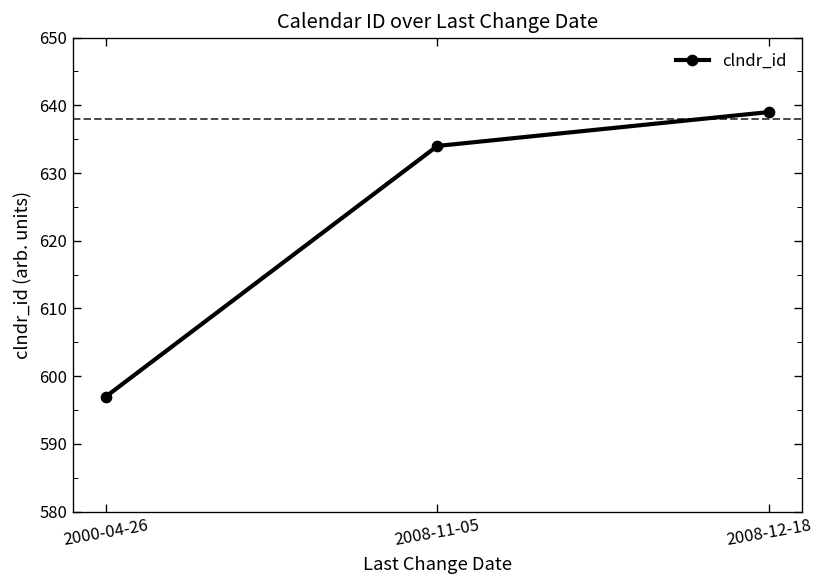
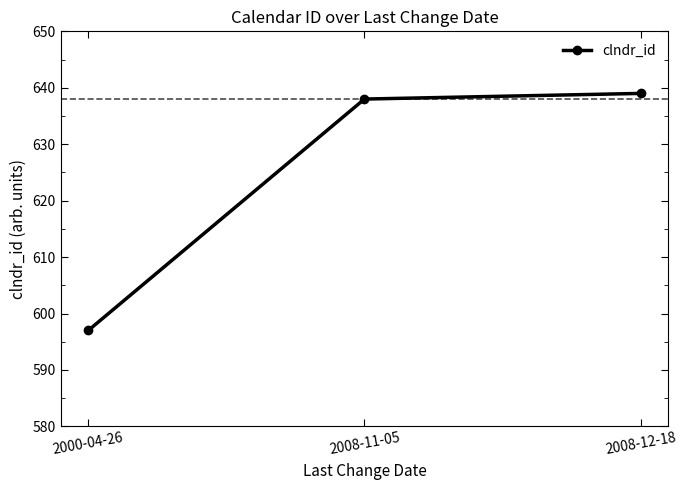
2008-11-05: 634 -> 638
